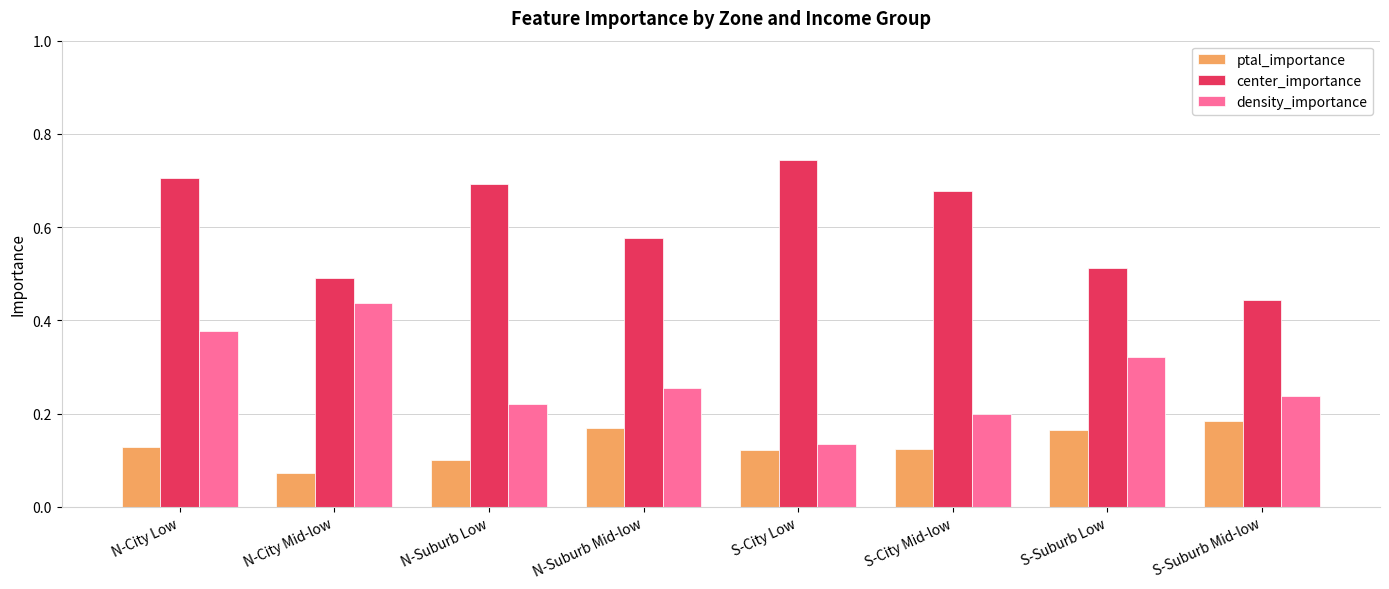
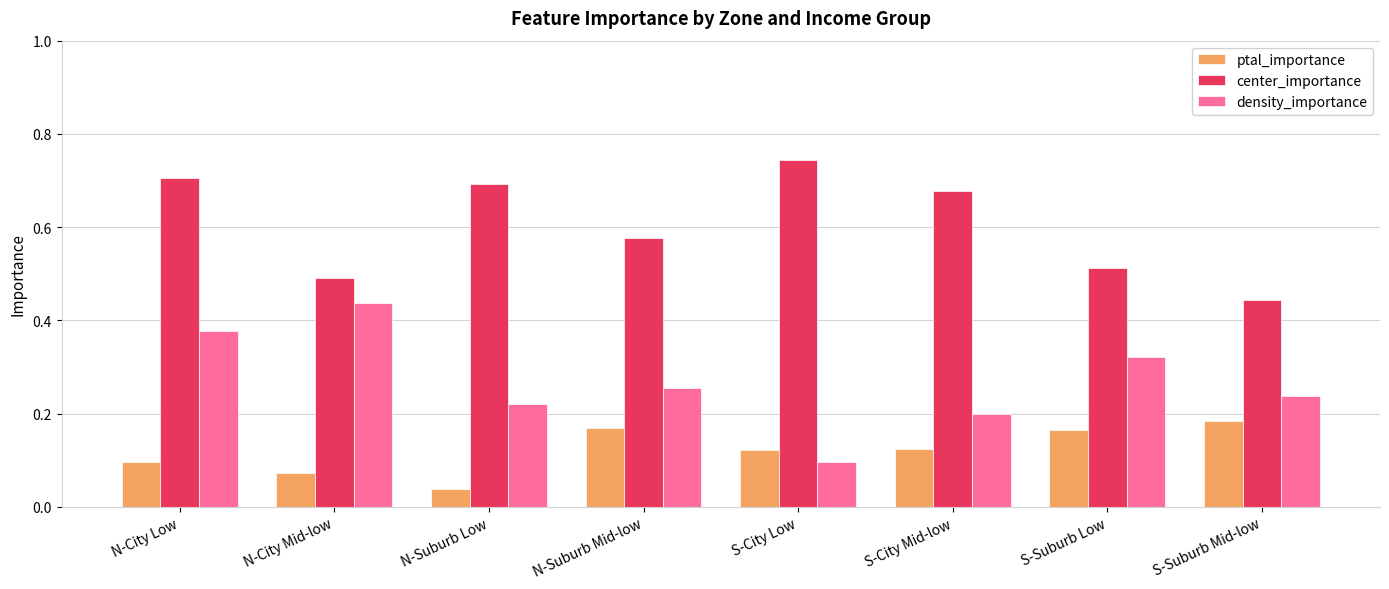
ptal_importance, N-City Low: 0.13 -> 0.10
ptal_importance, N-Suburb Low: 0.10 -> 0.04
density_importance, S-City Low: 0.13 -> 0.10
